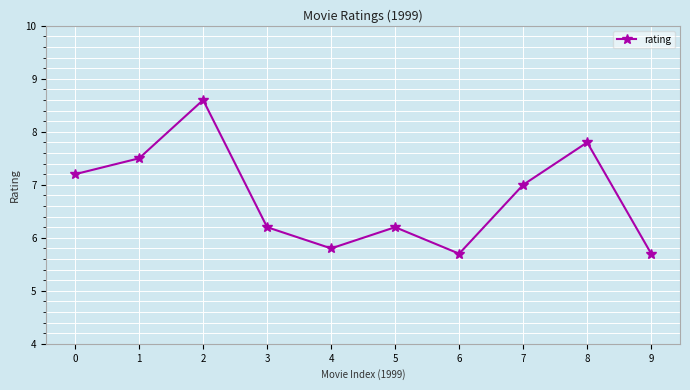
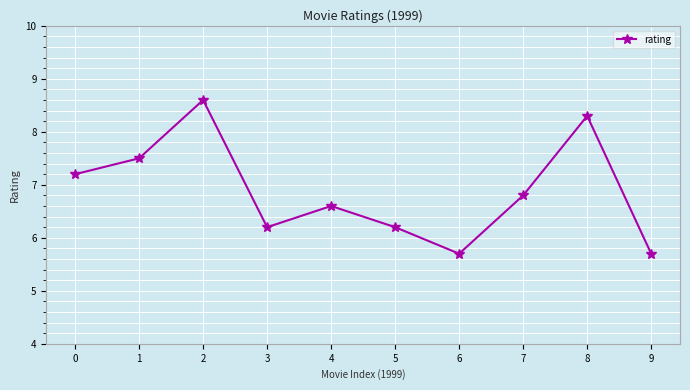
4: 5.8 -> 6.6
7: 7.0 -> 6.8
8: 7.8 -> 8.3
